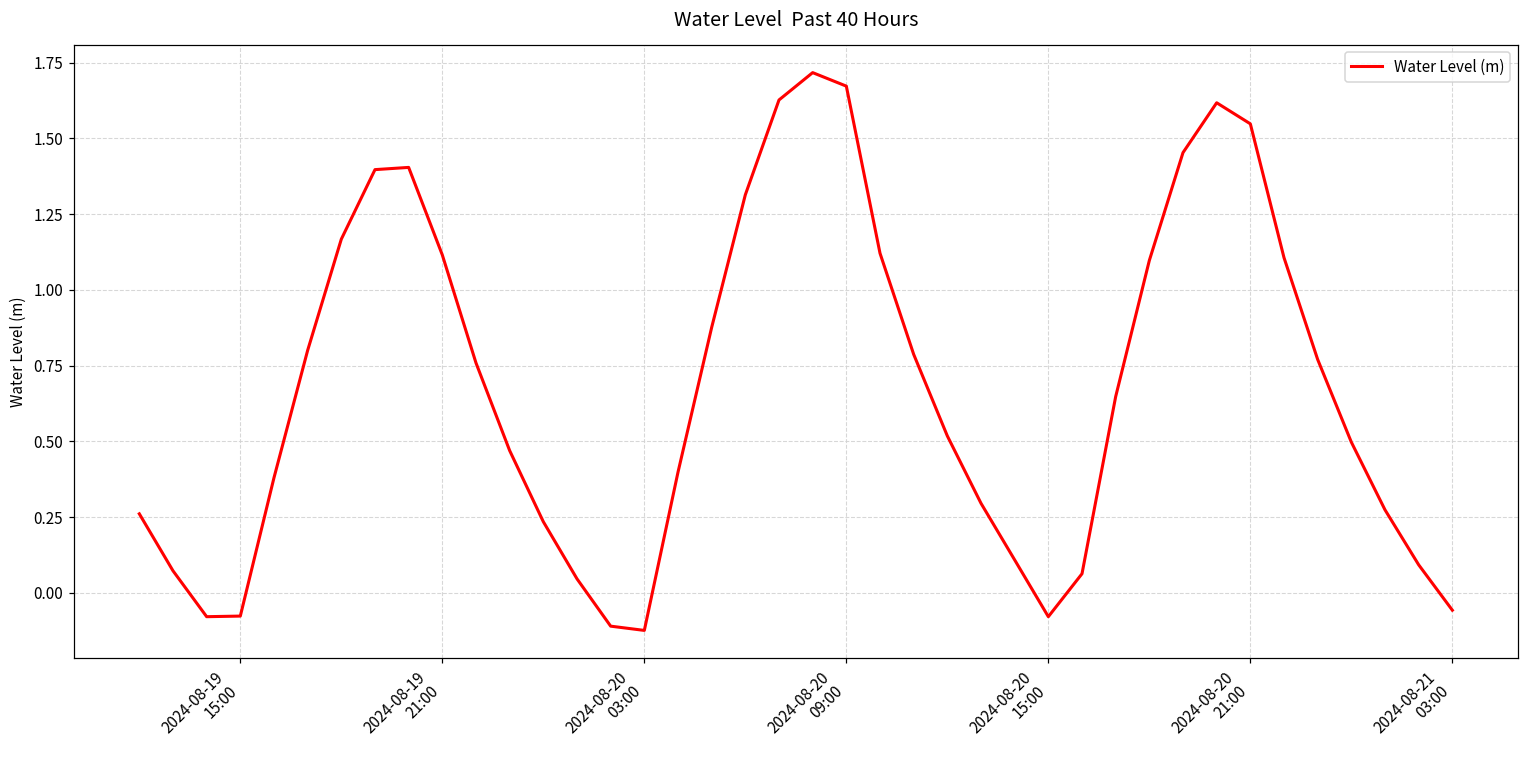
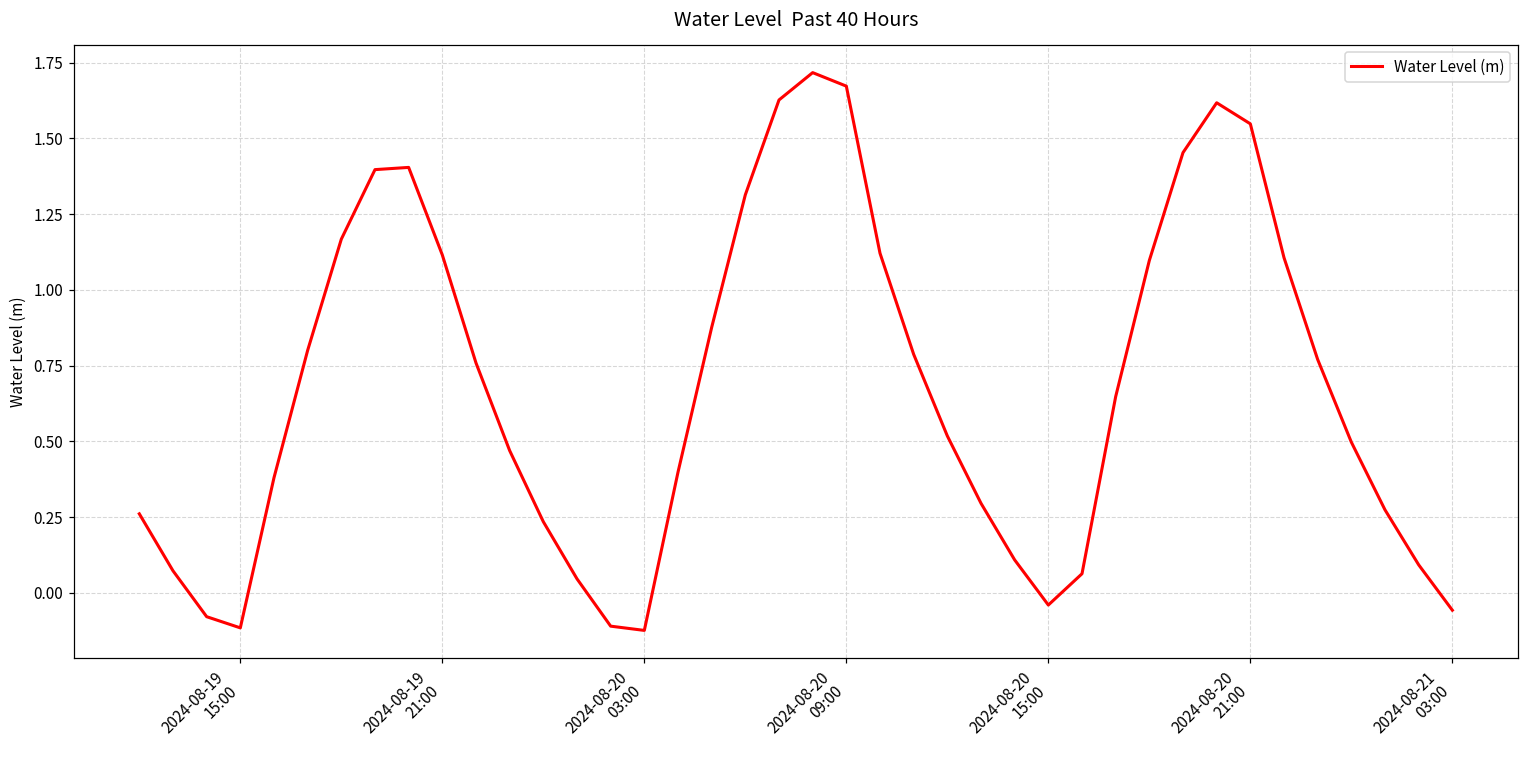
2024-08-19 15:00: -0.08 -> -0.12
2024-08-20 15:00: -0.08 -> -0.04
